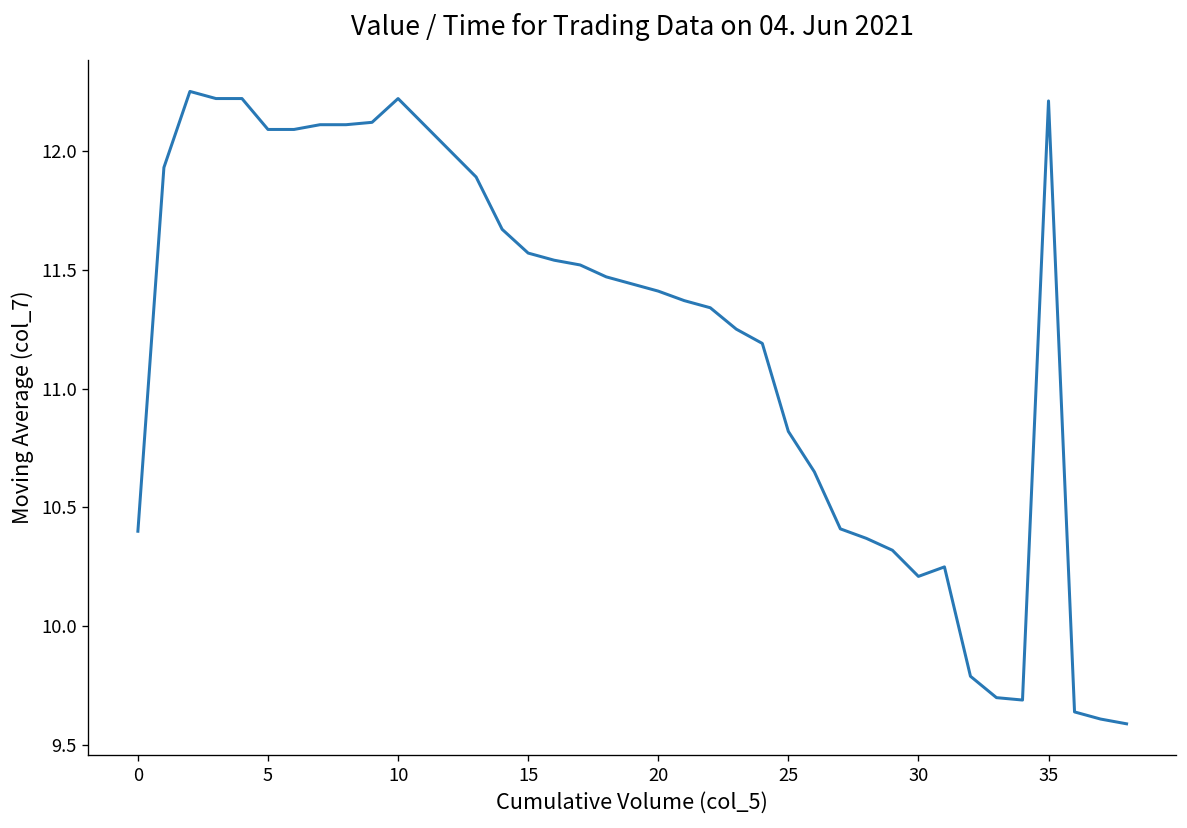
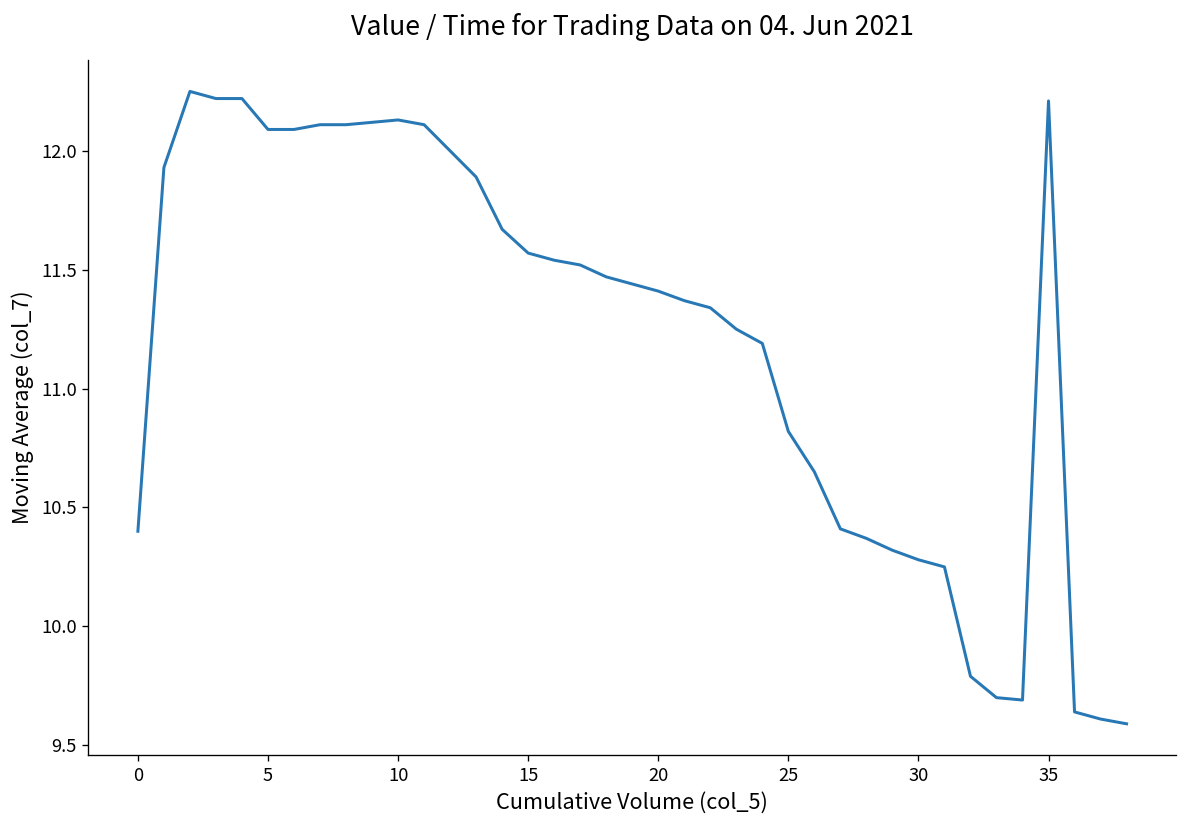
10: 12.22 -> 12.13
30: 10.21 -> 10.28
